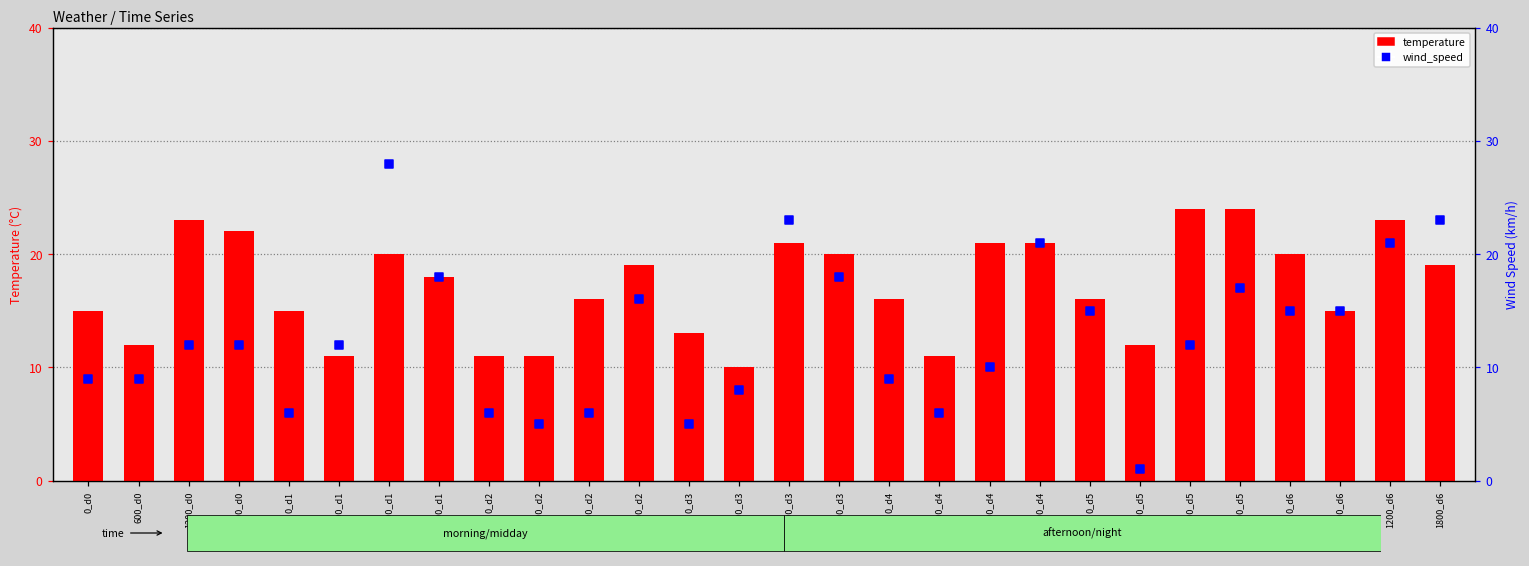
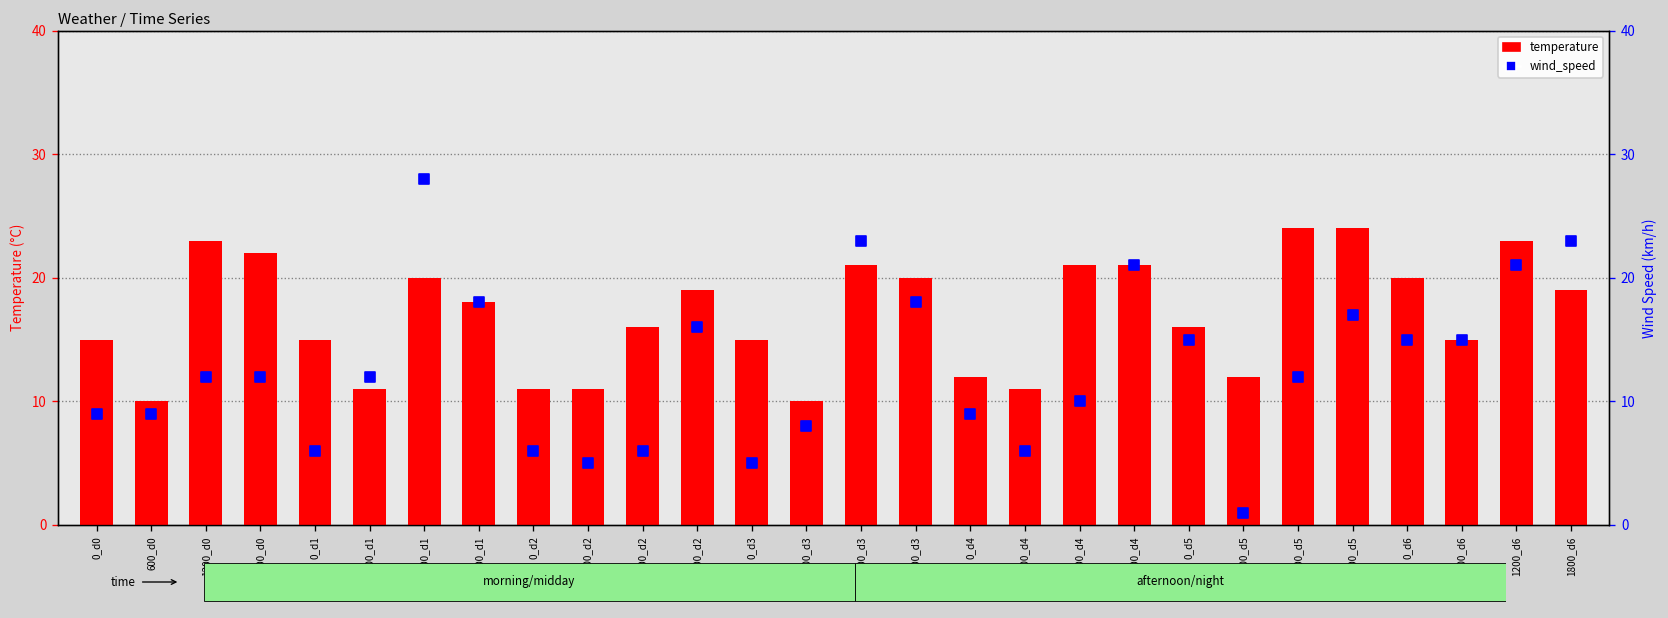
temperature, 600_d0: 12 -> 10
temperature, 0_d3: 13 -> 15
temperature, 0_d4: 16 -> 12
